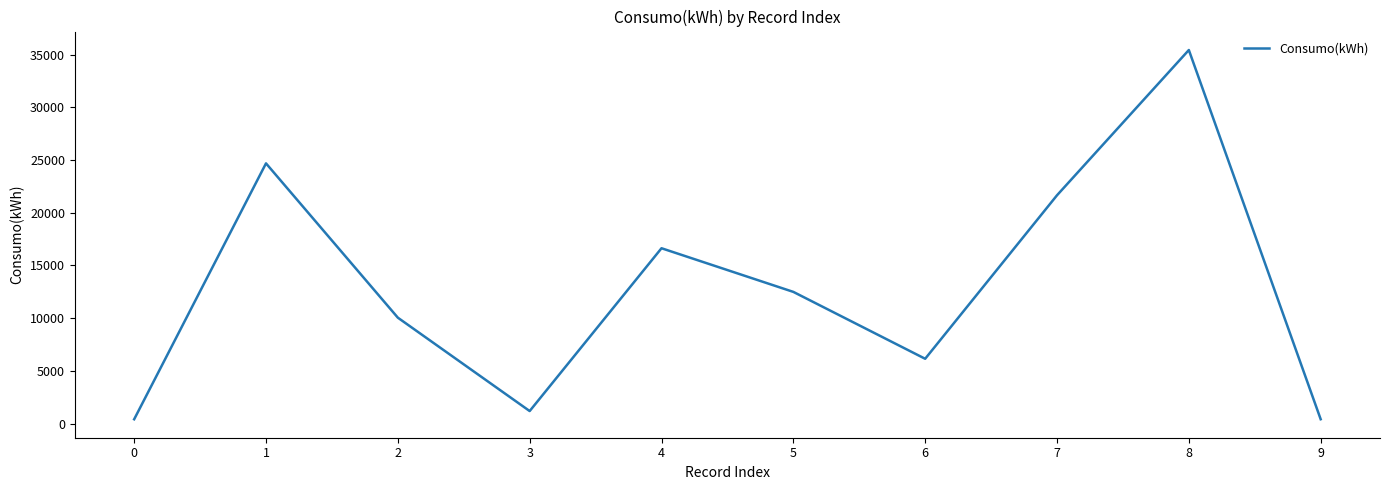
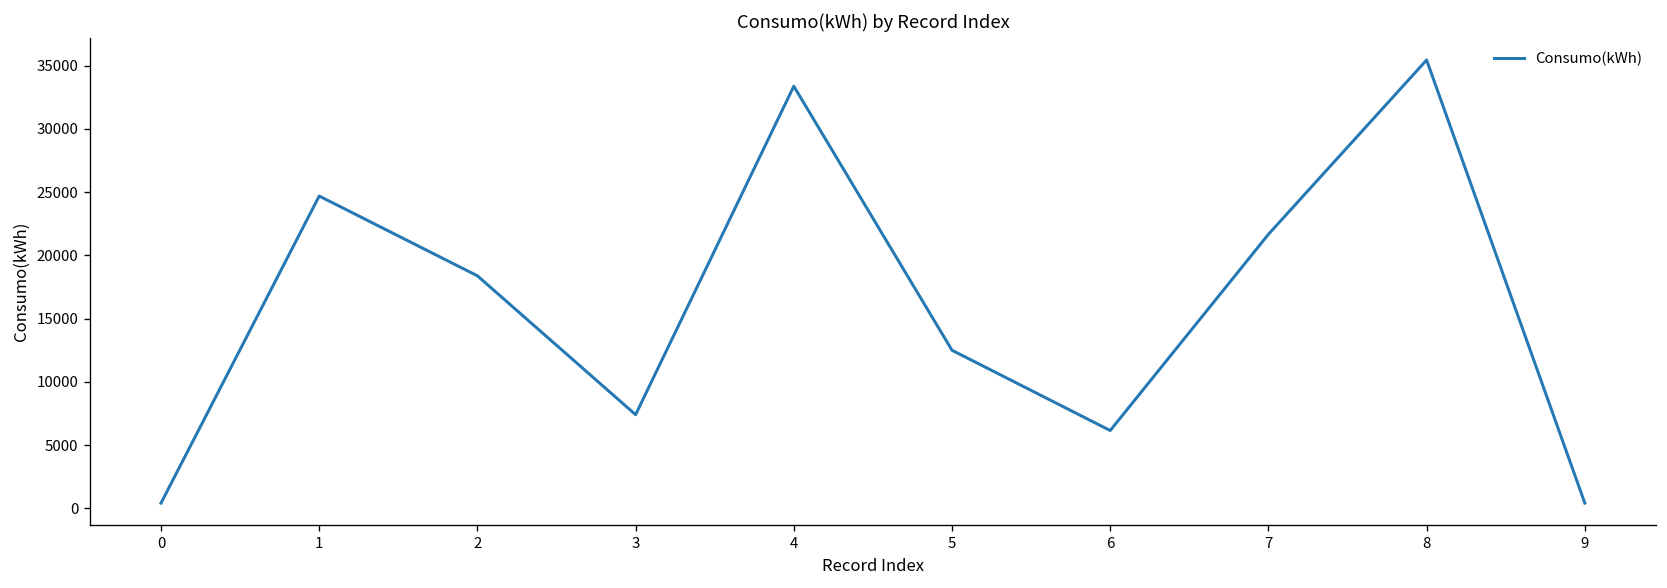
2: 10000 -> 18400
3: 1200 -> 7400
4: 16600 -> 33400
